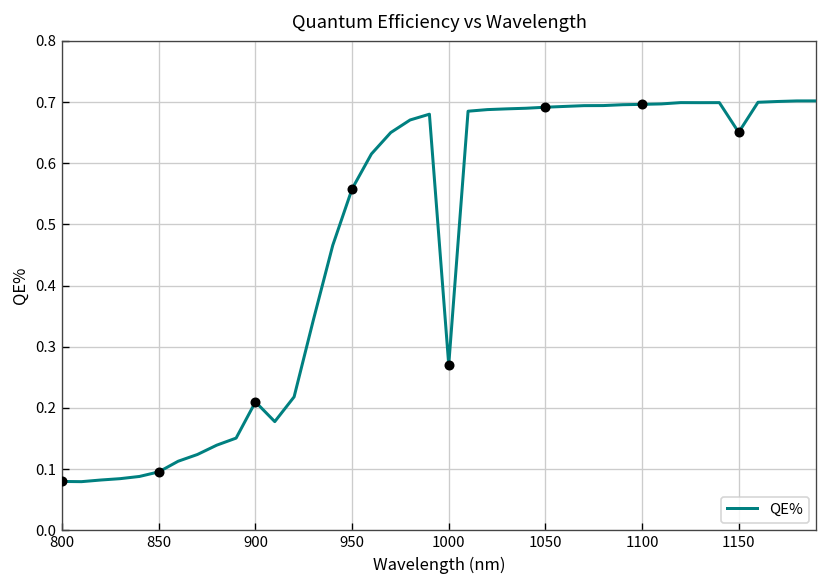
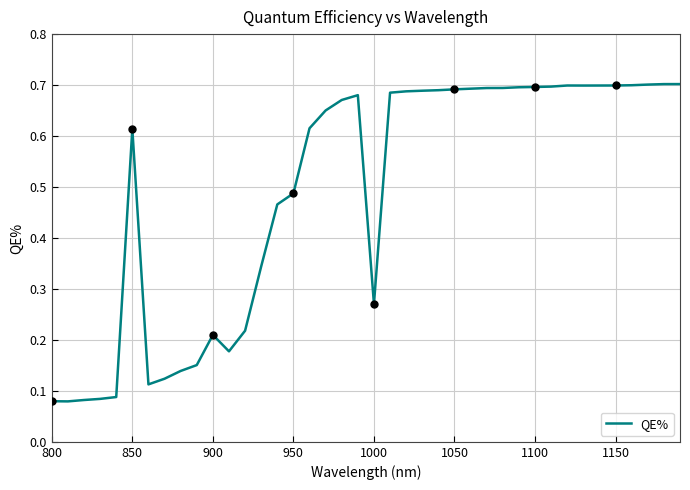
QE%, 850: 0.10 -> 0.61
QE%, 950: 0.56 -> 0.49
QE%, 1150: 0.65 -> 0.70
